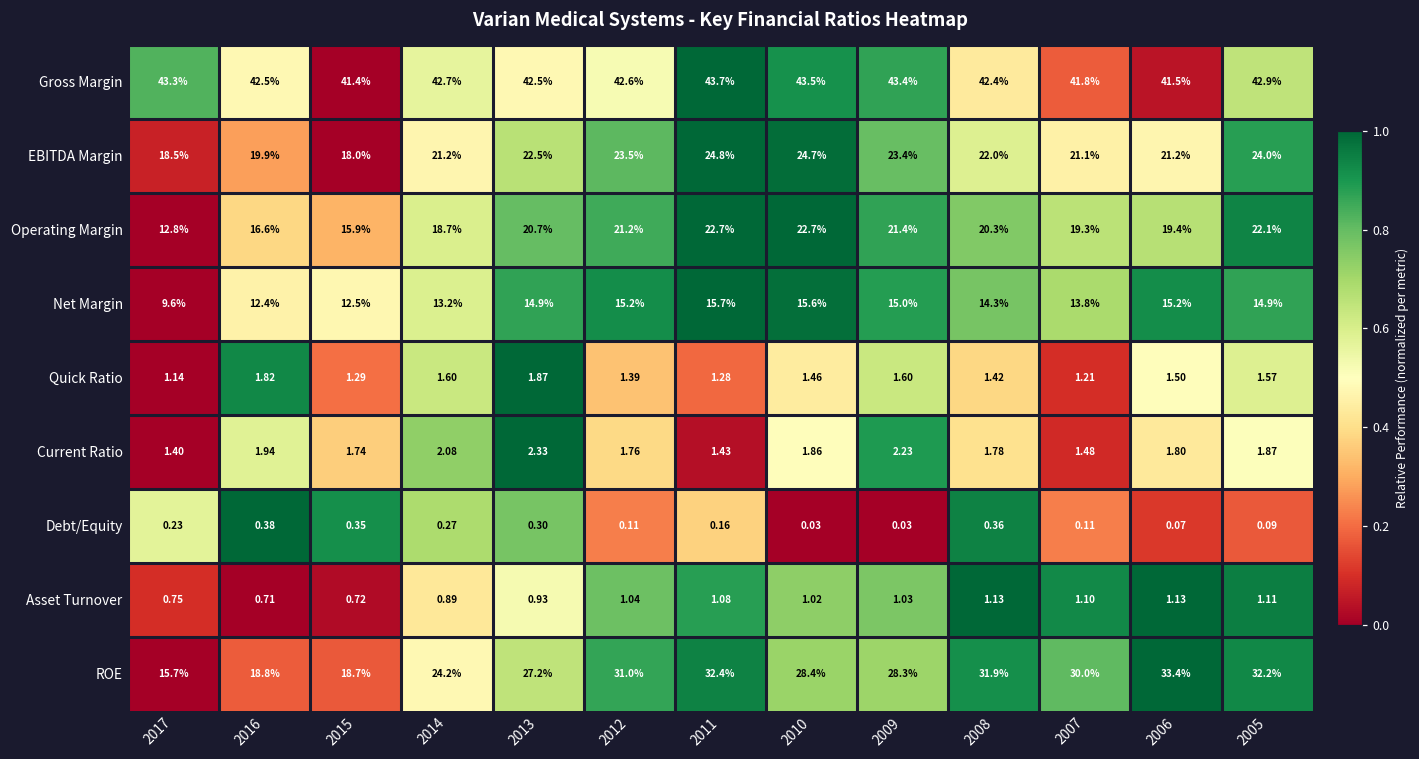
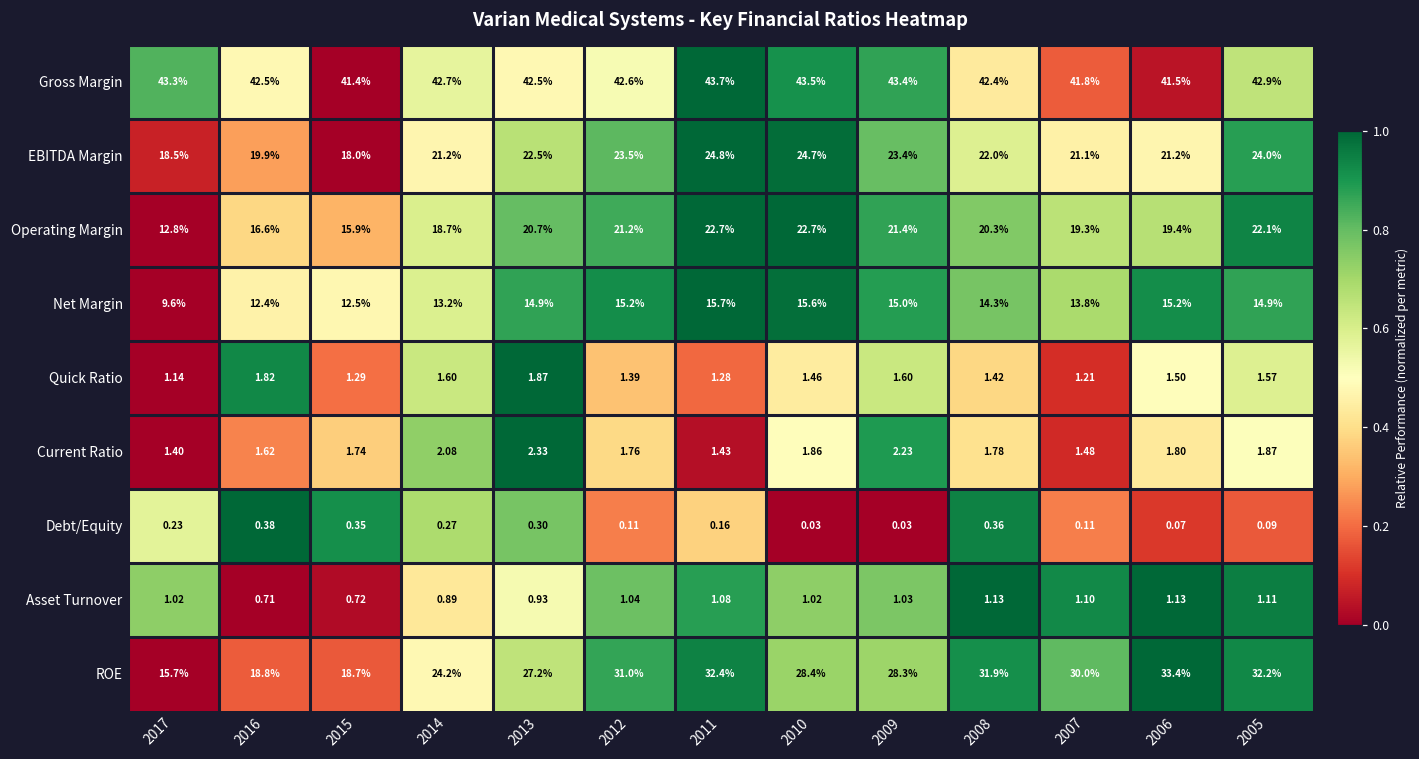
Current Ratio, 2016: 1.94 -> 1.62
Asset Turnover, 2017: 0.75 -> 1.02
